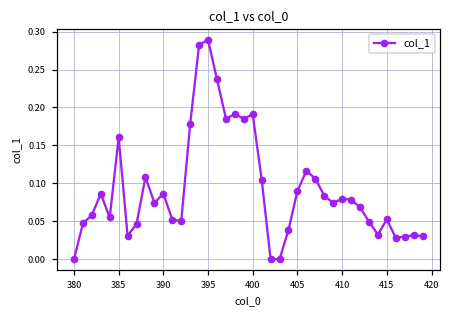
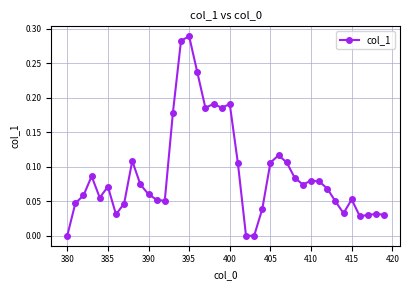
385: 0.16 -> 0.07
390: 0.09 -> 0.06
405: 0.09 -> 0.11
